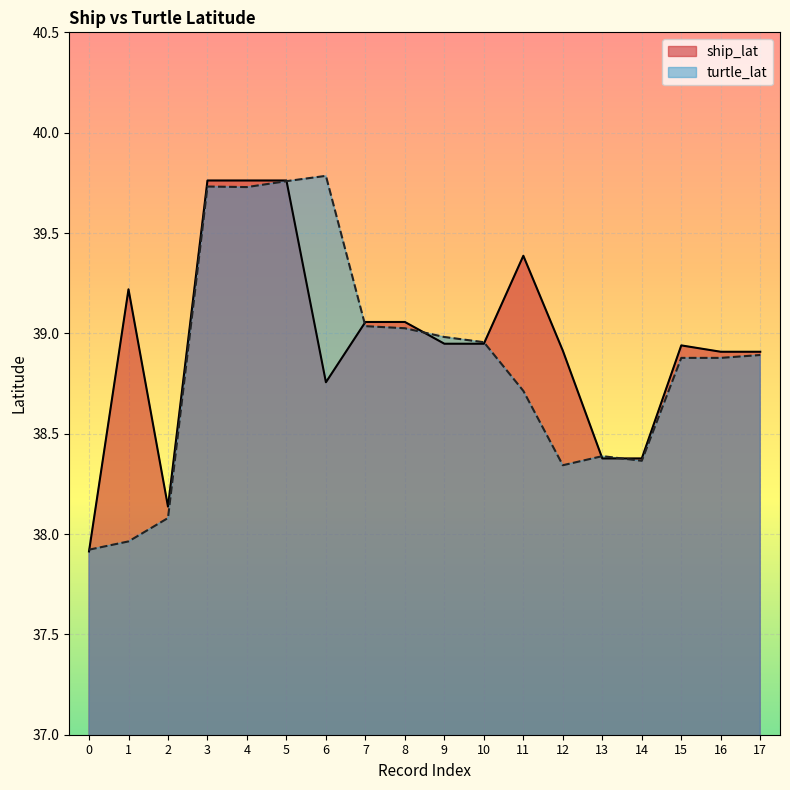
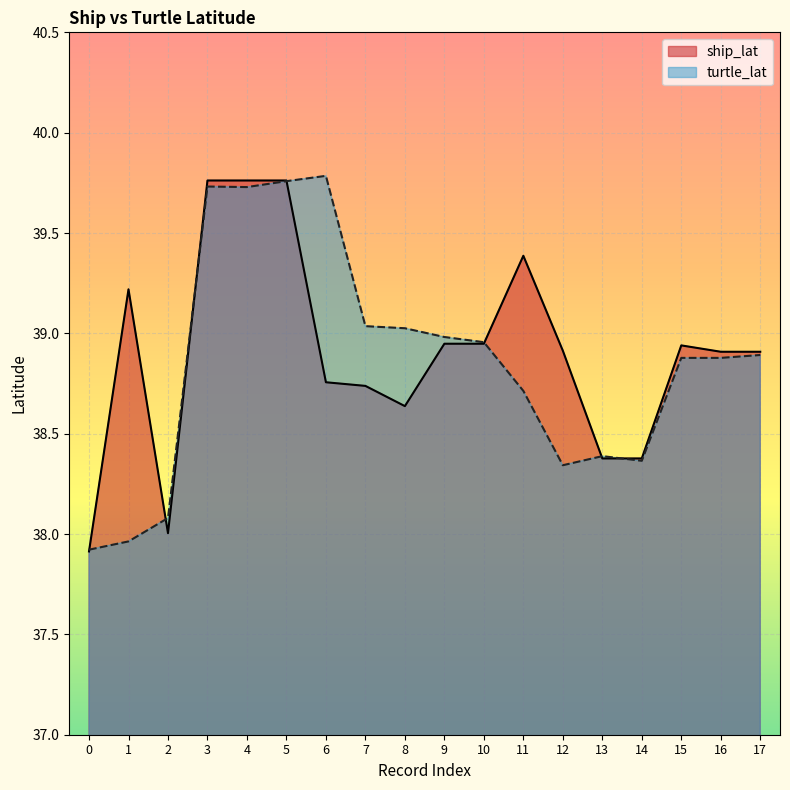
ship_lat, 2: 38.14 -> 38.00
ship_lat, 7: 39.06 -> 38.74
ship_lat, 8: 39.06 -> 38.64
